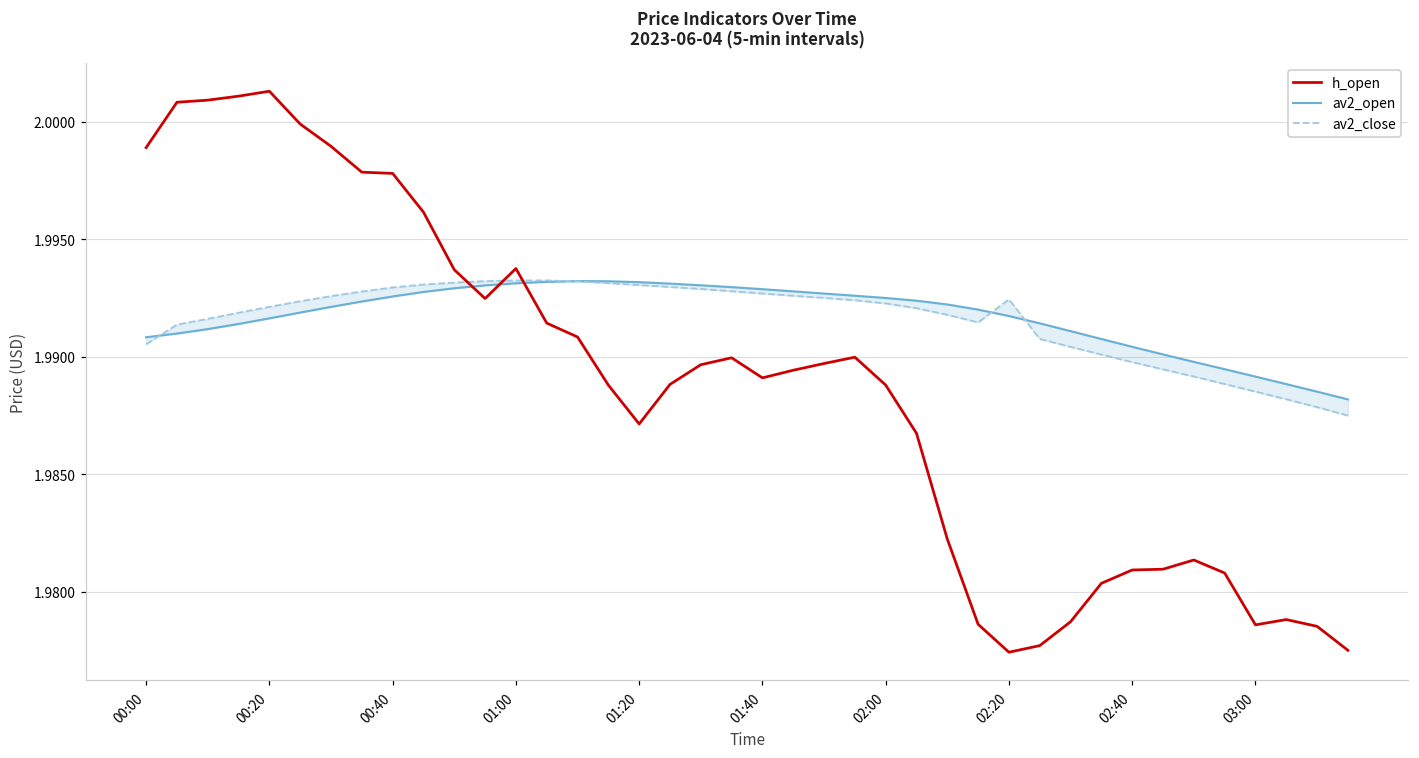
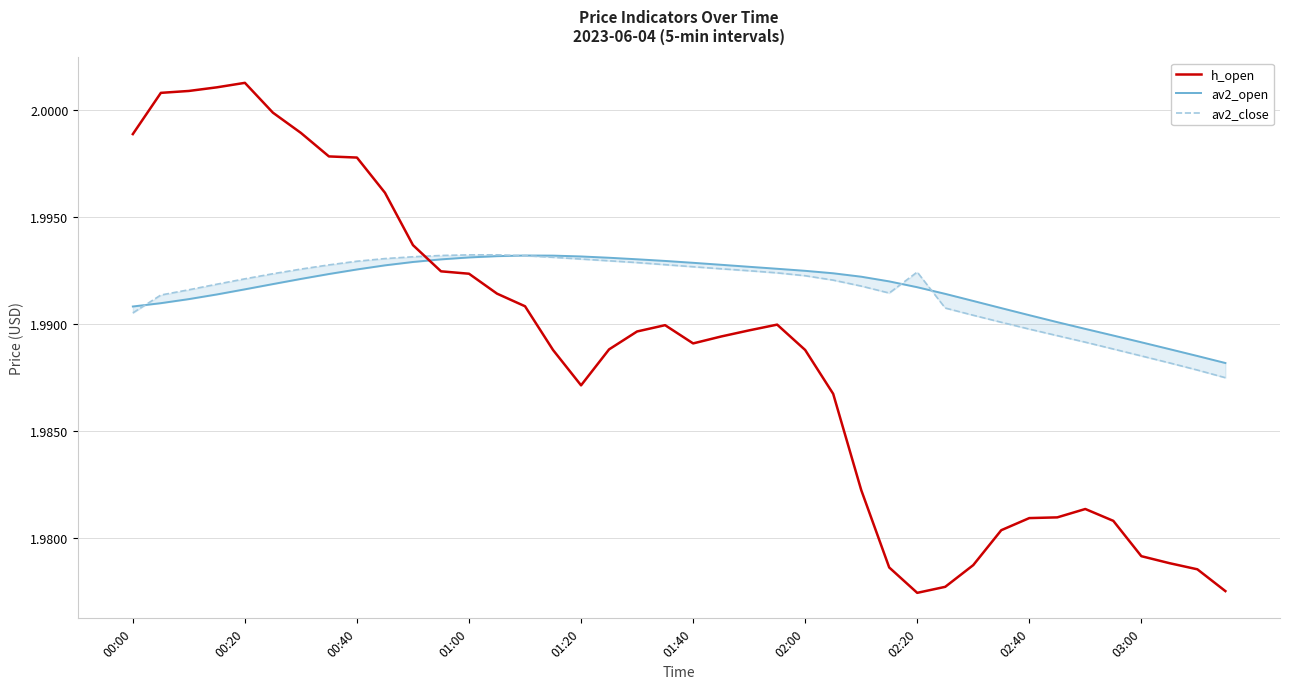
h_open, 01:00: 1.9938 -> 1.9924
h_open, 03:00: 1.9786 -> 1.9792
